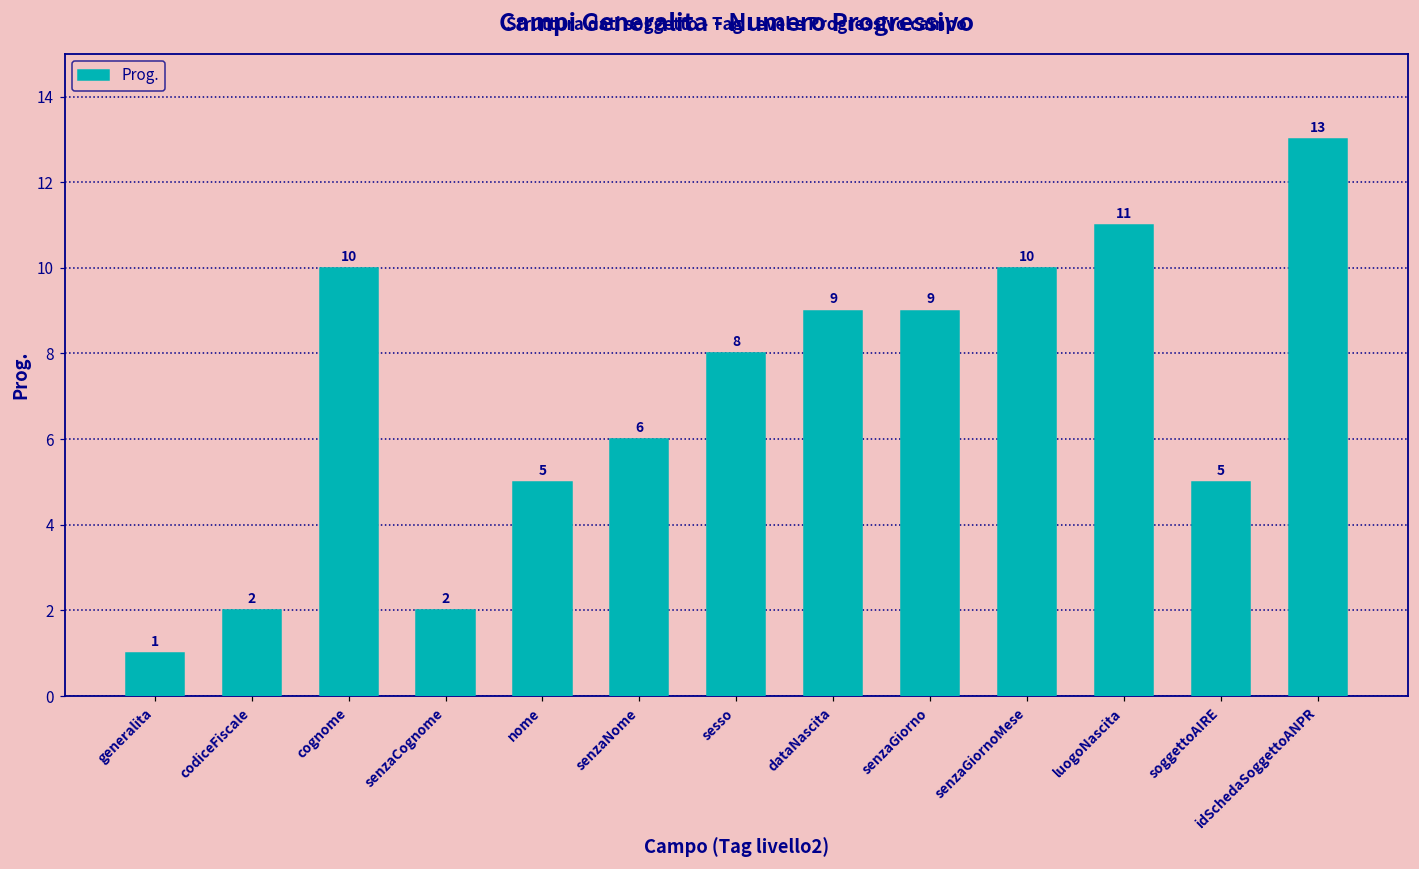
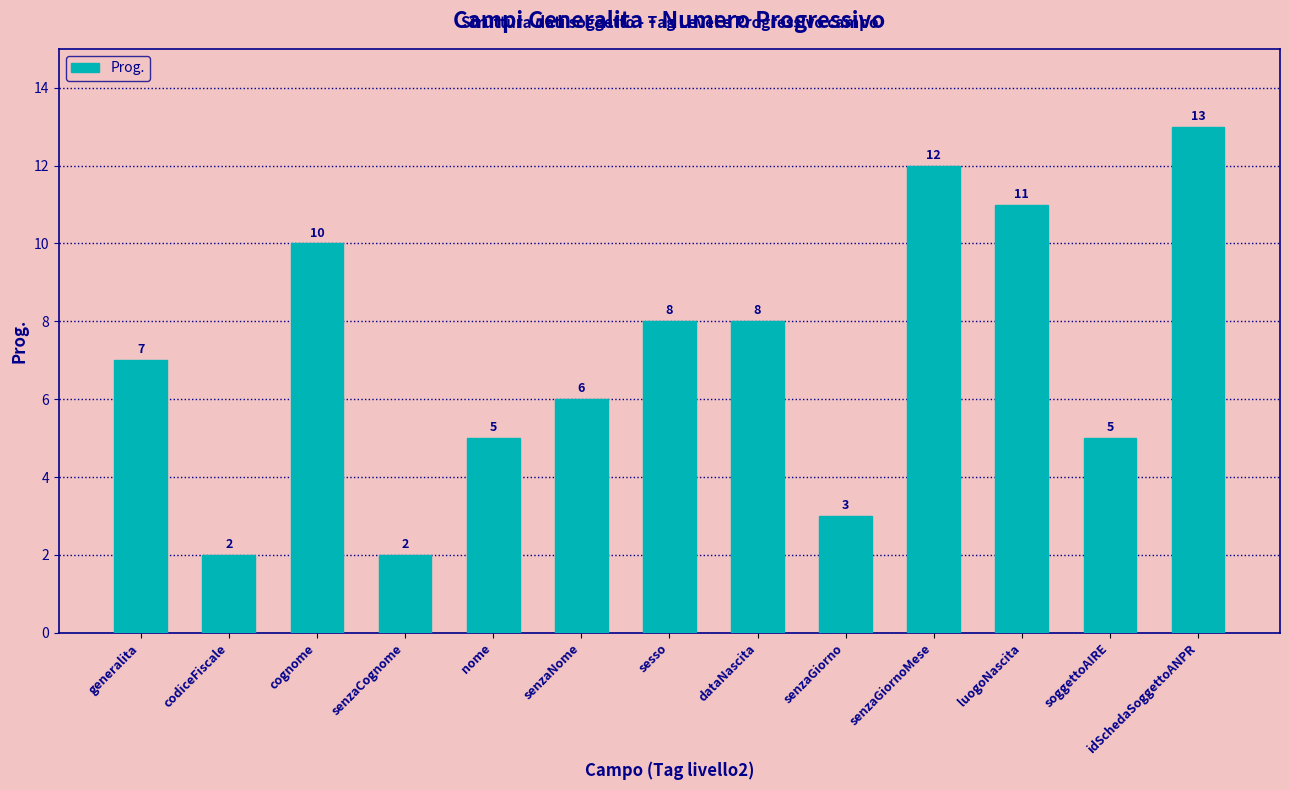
generalita: 1 -> 7
dataNascita: 9 -> 8
senzaGiorno: 9 -> 3
senzaGiornoMese: 10 -> 12
